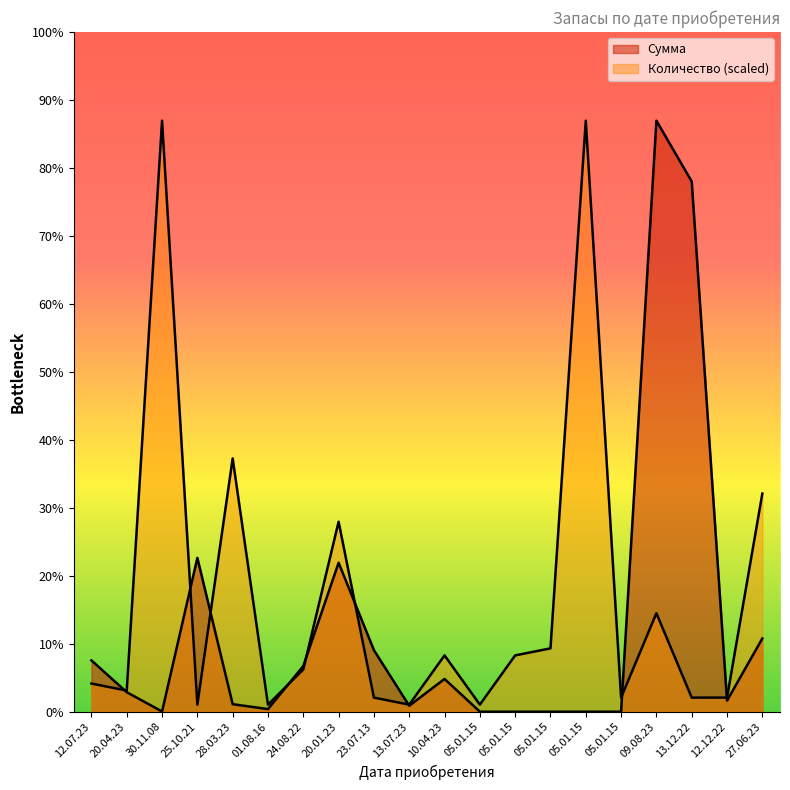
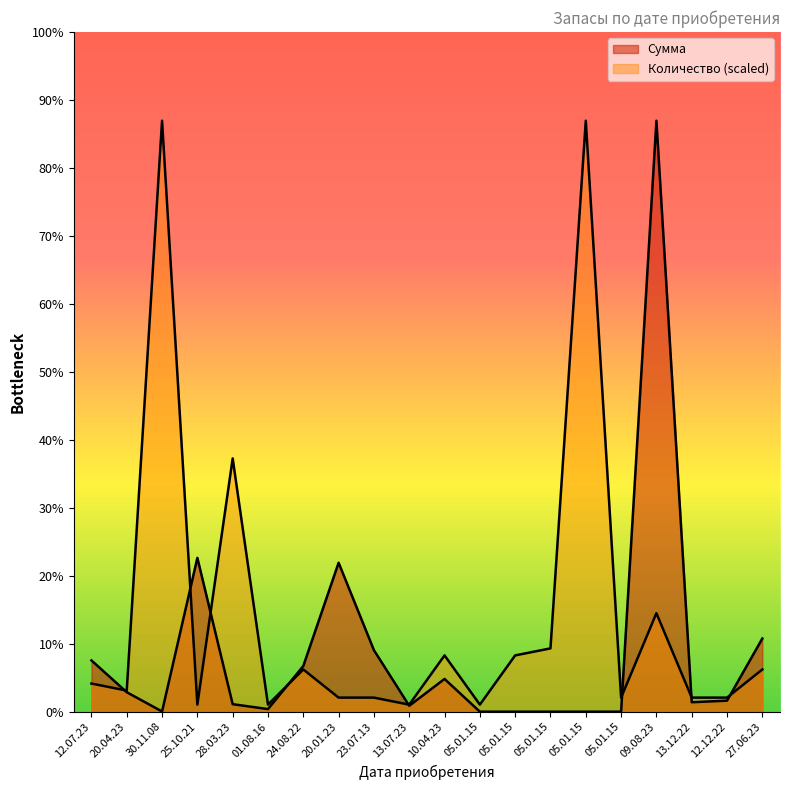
Количество (scaled), 20.01.23: 28% -> 2%
Сумма, 13.12.22: 78% -> 1%
Количество (scaled), 27.06.23: 32% -> 6%
